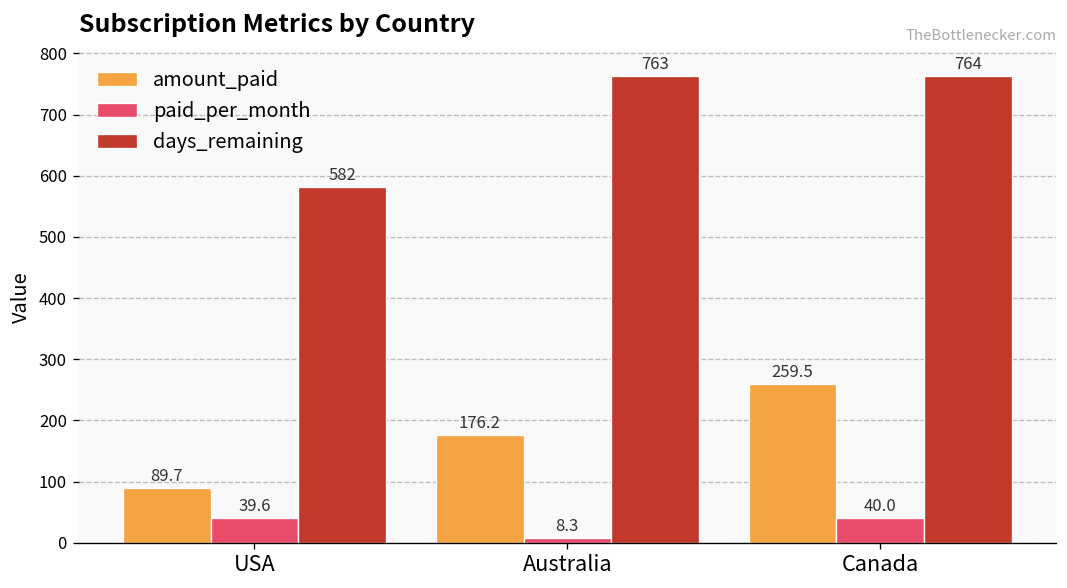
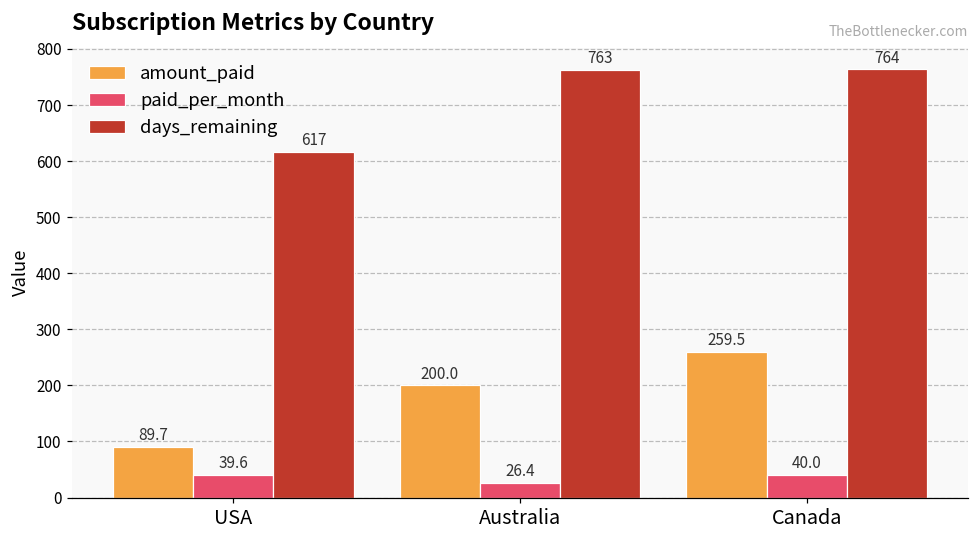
days_remaining, USA: 582 -> 617
amount_paid, Australia: 176.2 -> 200.0
paid_per_month, Australia: 8.3 -> 26.4
